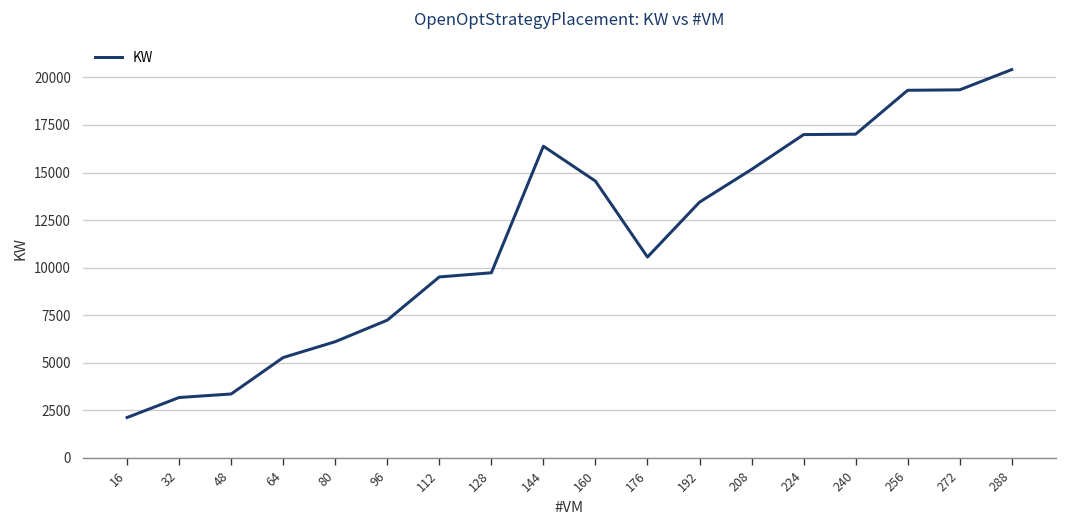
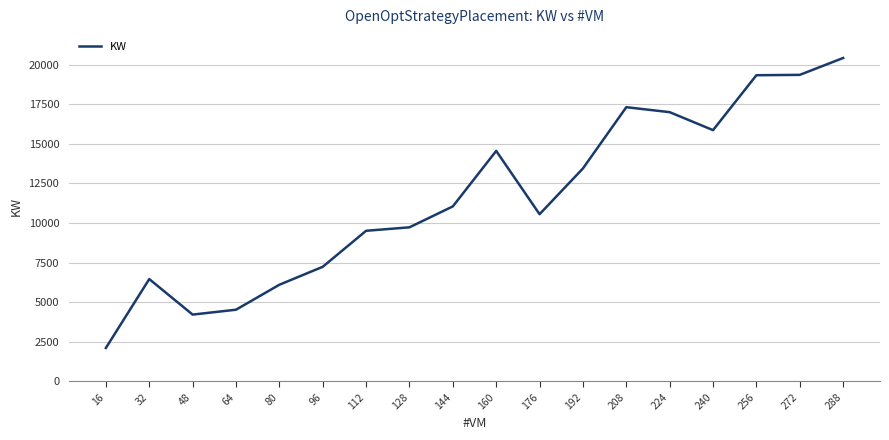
32: 3200 -> 6500
48: 3400 -> 4200
64: 5300 -> 4500
144: 16400 -> 11000
208: 15200 -> 17300
240: 17000 -> 15900
